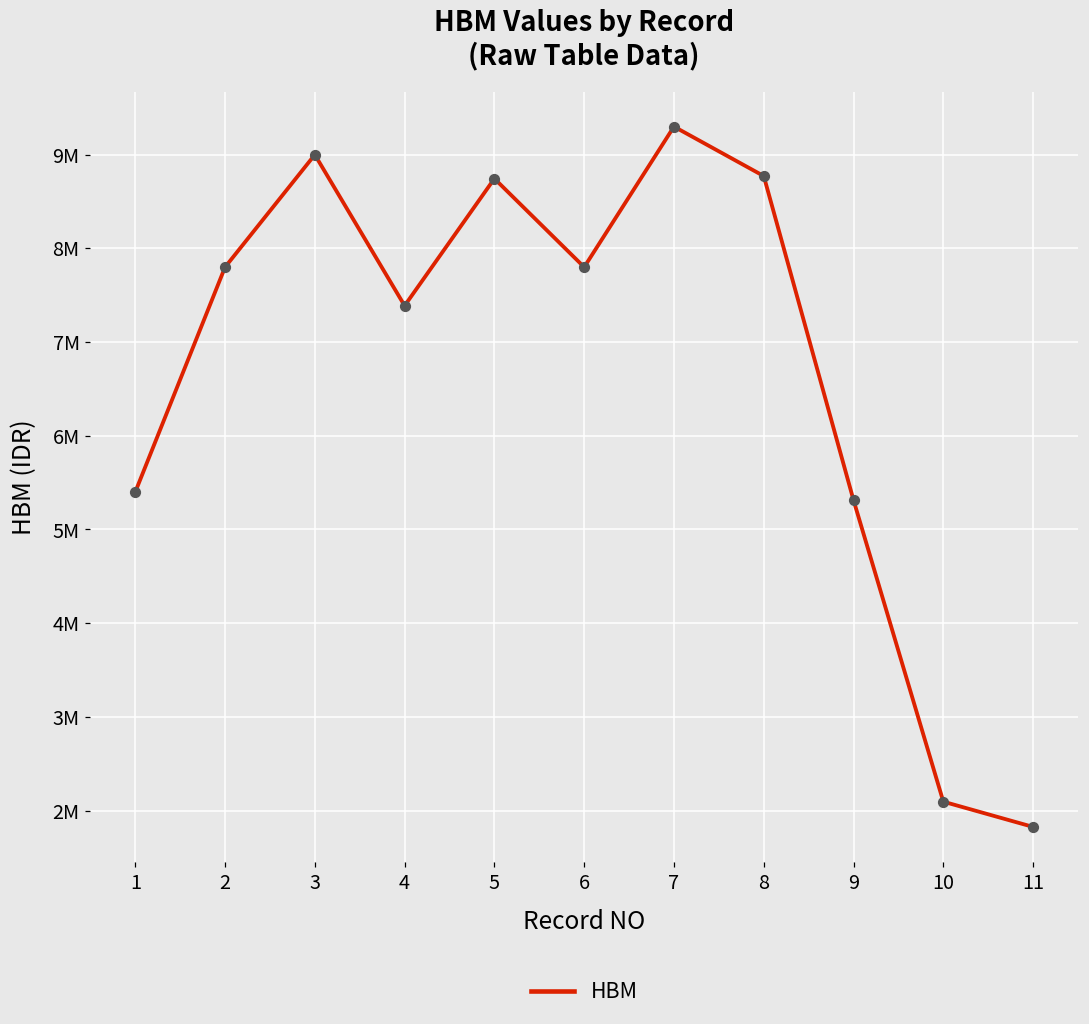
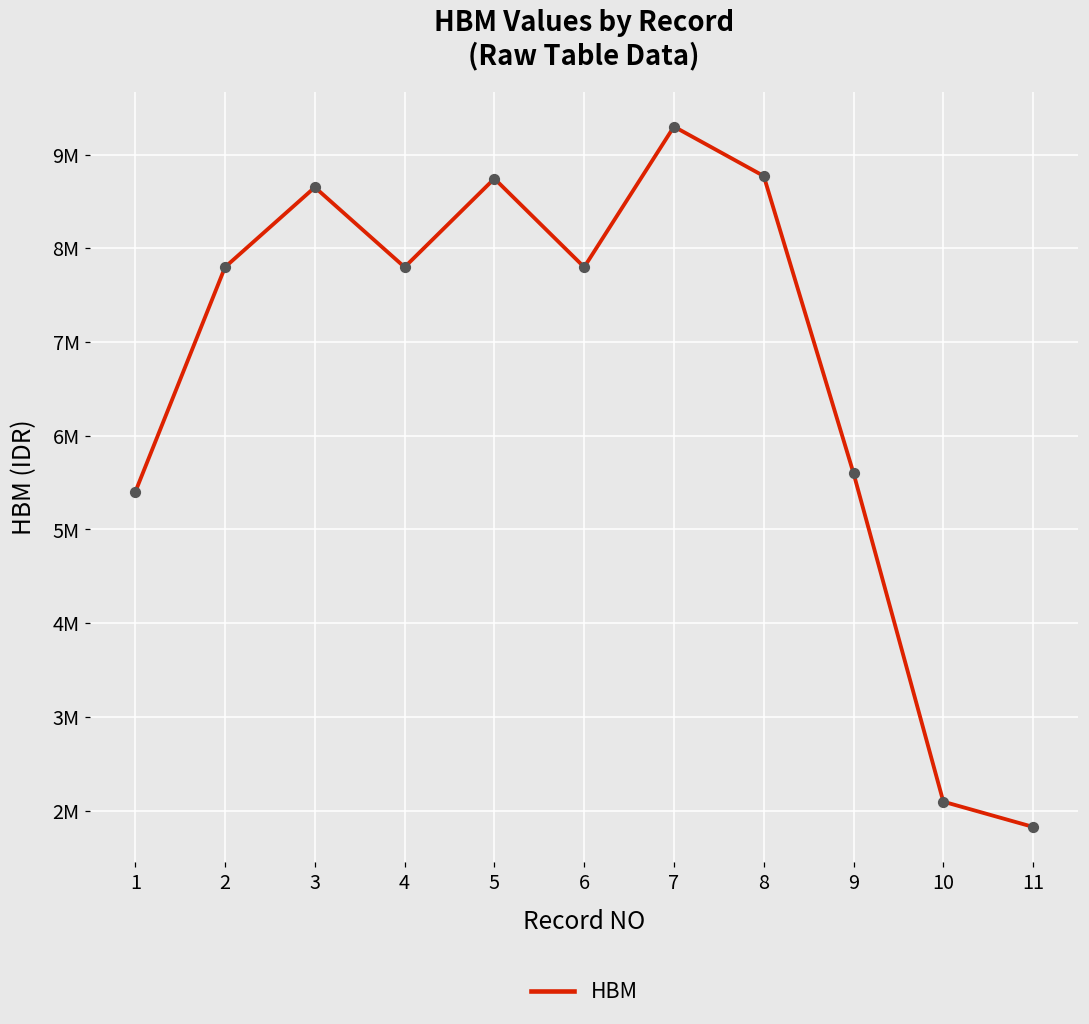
3: 9000000 -> 8700000
4: 7400000 -> 7800000
9: 5300000 -> 5600000
